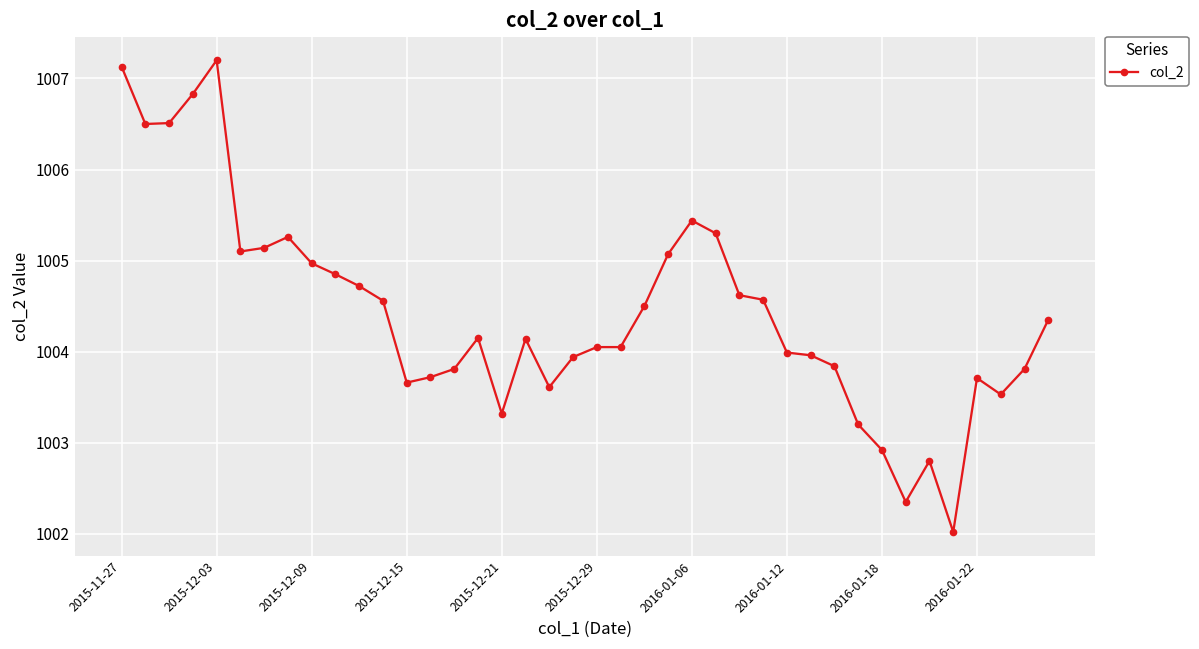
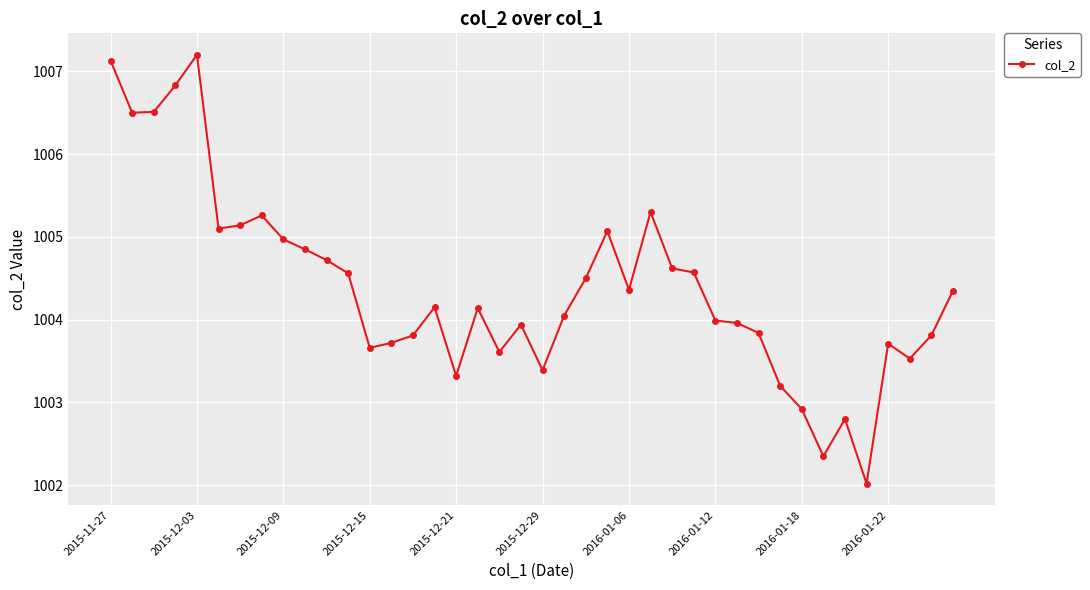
2015-12-29: 1004.1 -> 1003.4
2016-01-06: 1005.4 -> 1004.4
